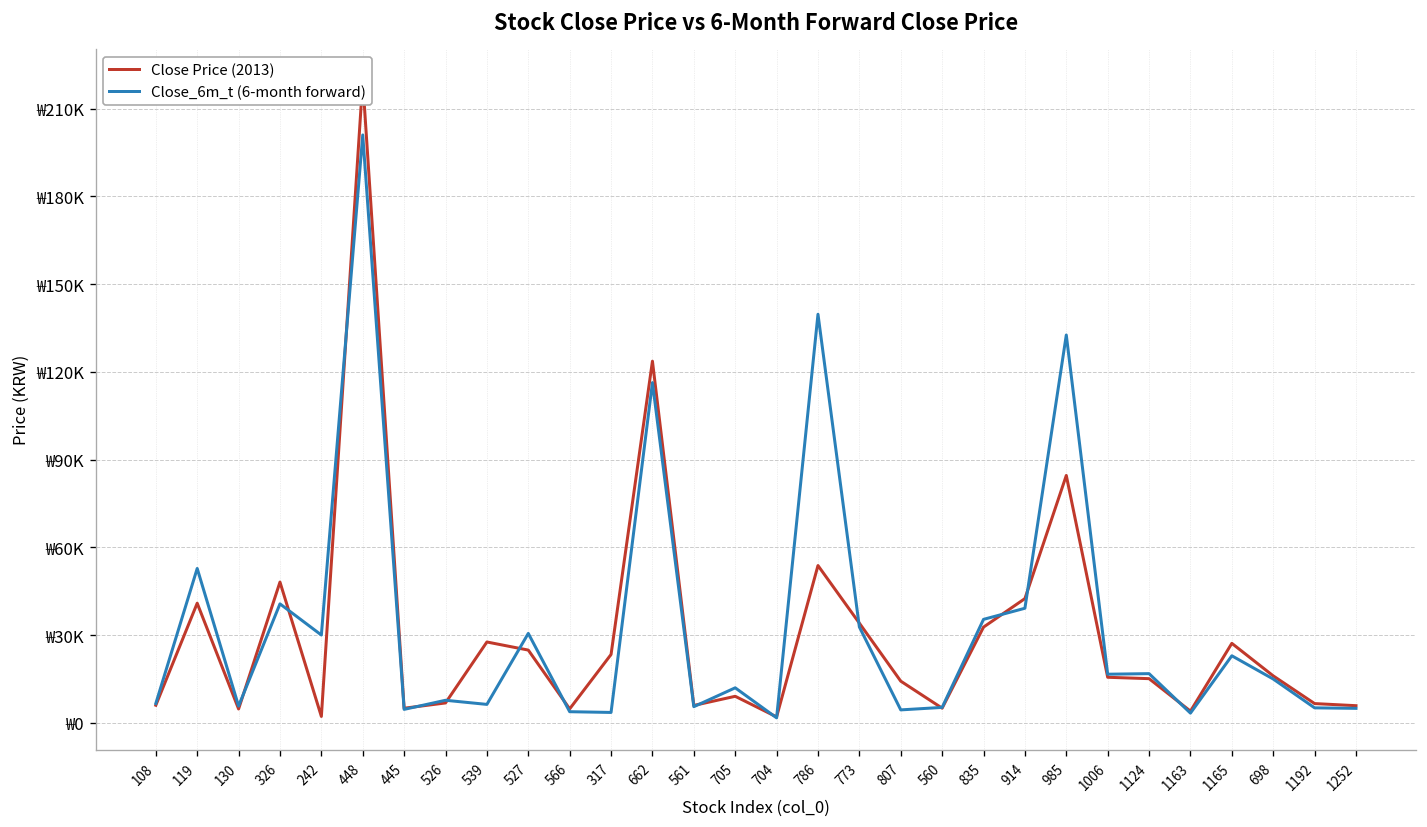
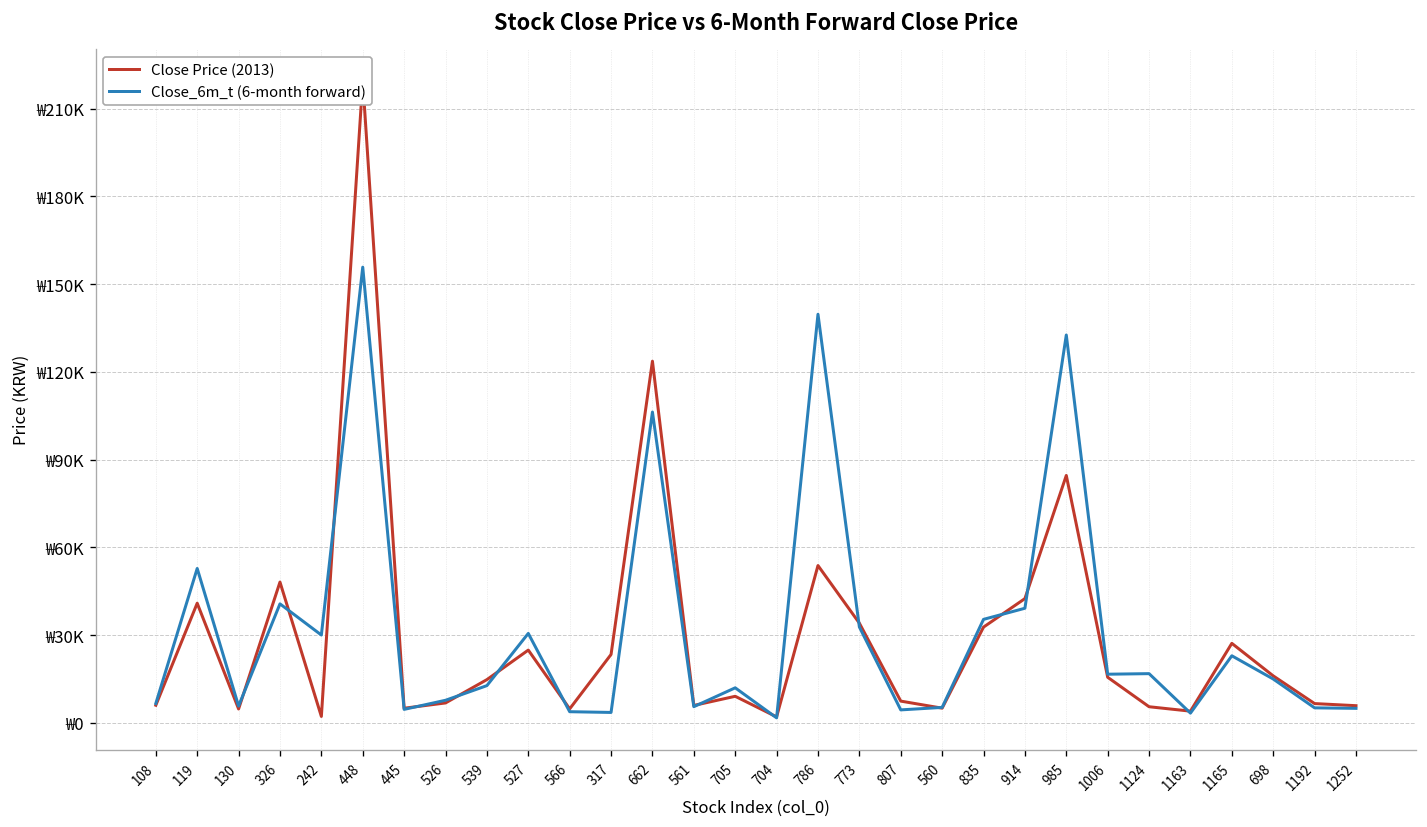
Close_6m_t (6-month forward), 448: ₩201000 -> ₩156000
Close Price (2013), 539: ₩28000 -> ₩15000
Close_6m_t (6-month forward), 539: ₩6000 -> ₩13000
Close_6m_t (6-month forward), 662: ₩116000 -> ₩106000
Close Price (2013), 807: ₩14000 -> ₩7000
Close Price (2013), 1124: ₩15000 -> ₩6000
